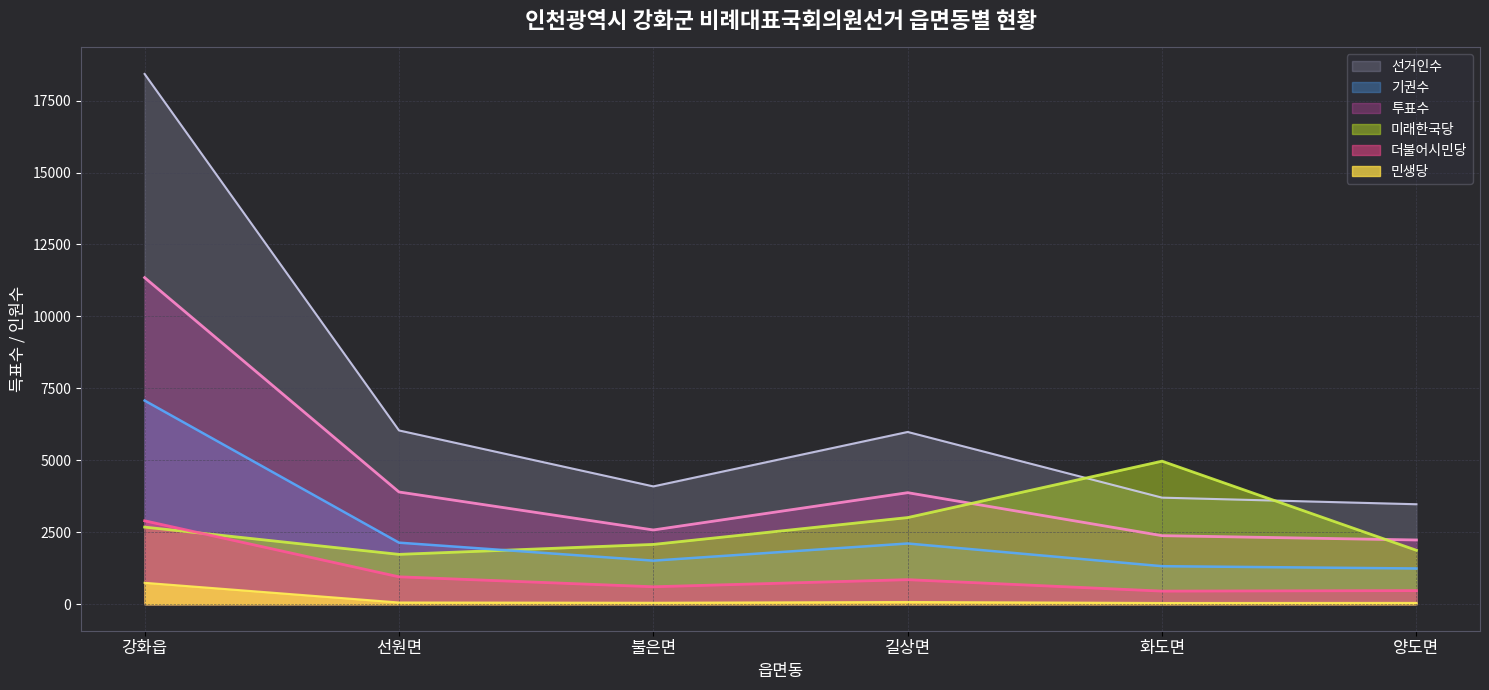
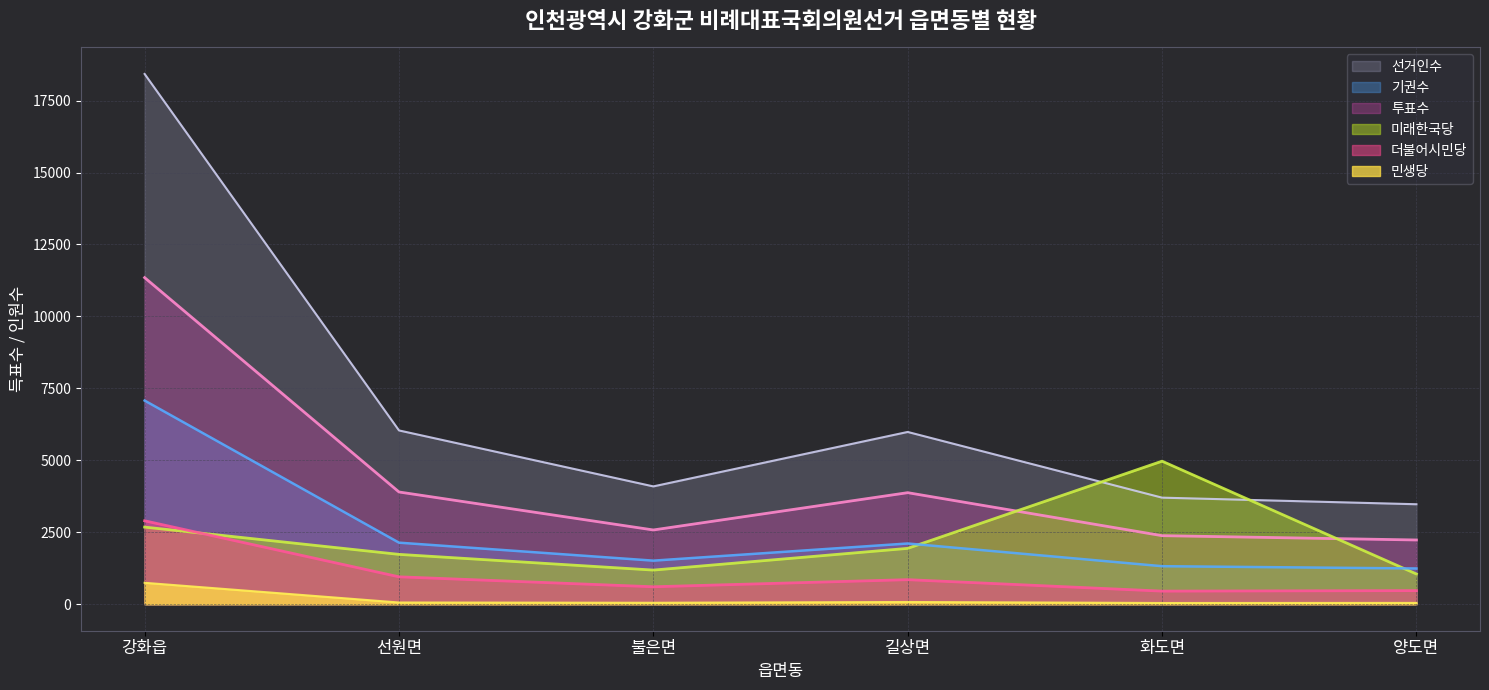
미래한국당, 불은면: 2100 -> 1200
미래한국당, 길상면: 3000 -> 1900
미래한국당, 양도면: 1900 -> 1100
